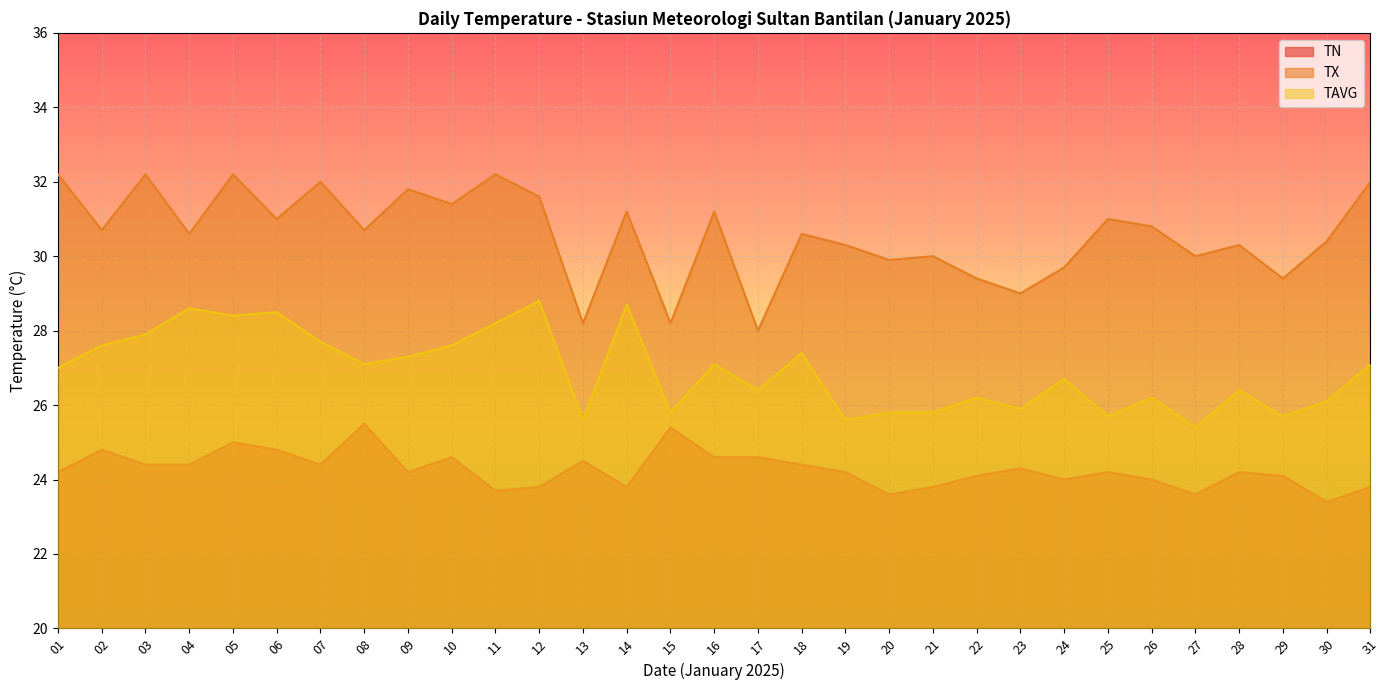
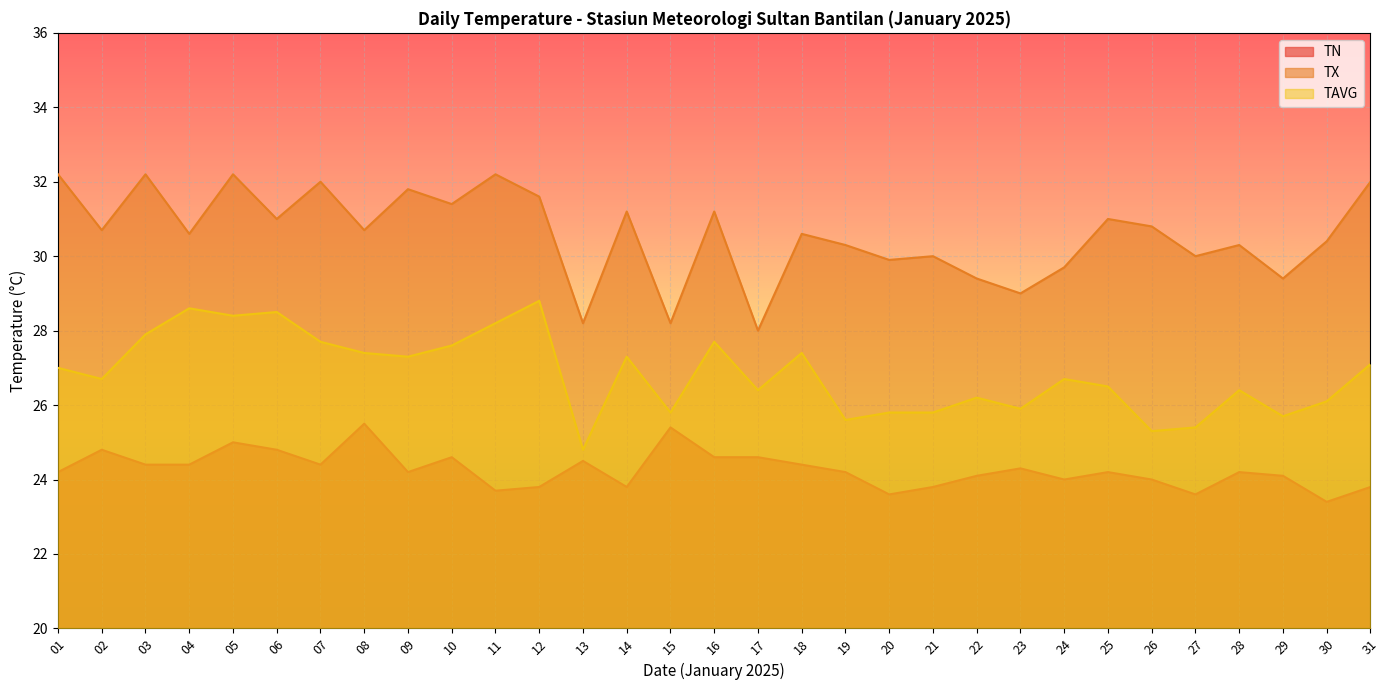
TAVG, 02: 27.6 -> 26.7
TAVG, 08: 27.1 -> 27.4
TAVG, 13: 25.6 -> 24.8
TAVG, 14: 28.7 -> 27.3
TAVG, 16: 27.1 -> 27.7
TAVG, 25: 25.7 -> 26.5
TAVG, 26: 26.2 -> 25.3
